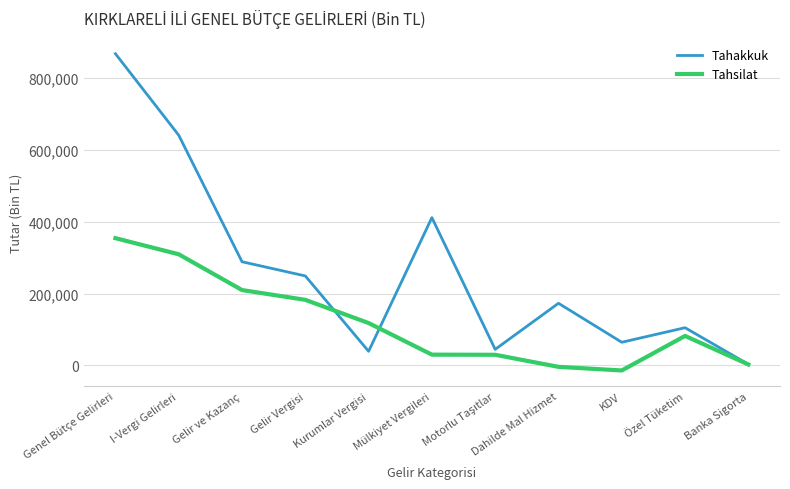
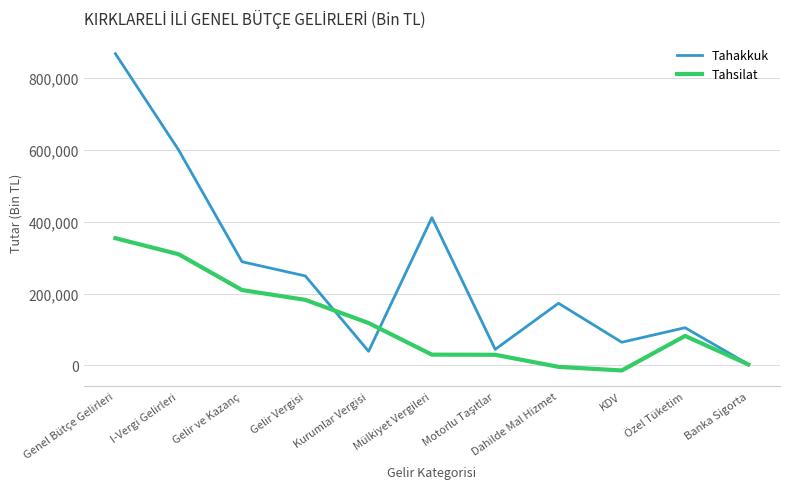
Tahakkuk, I-Vergi Gelirleri: 640,000 -> 600,000
